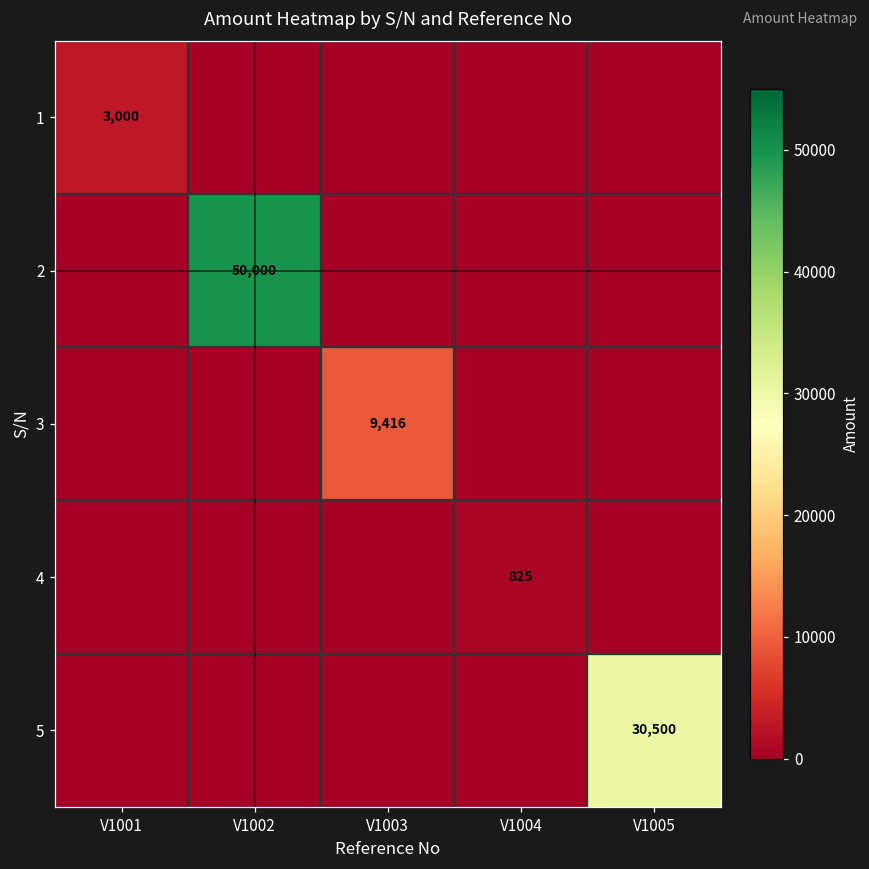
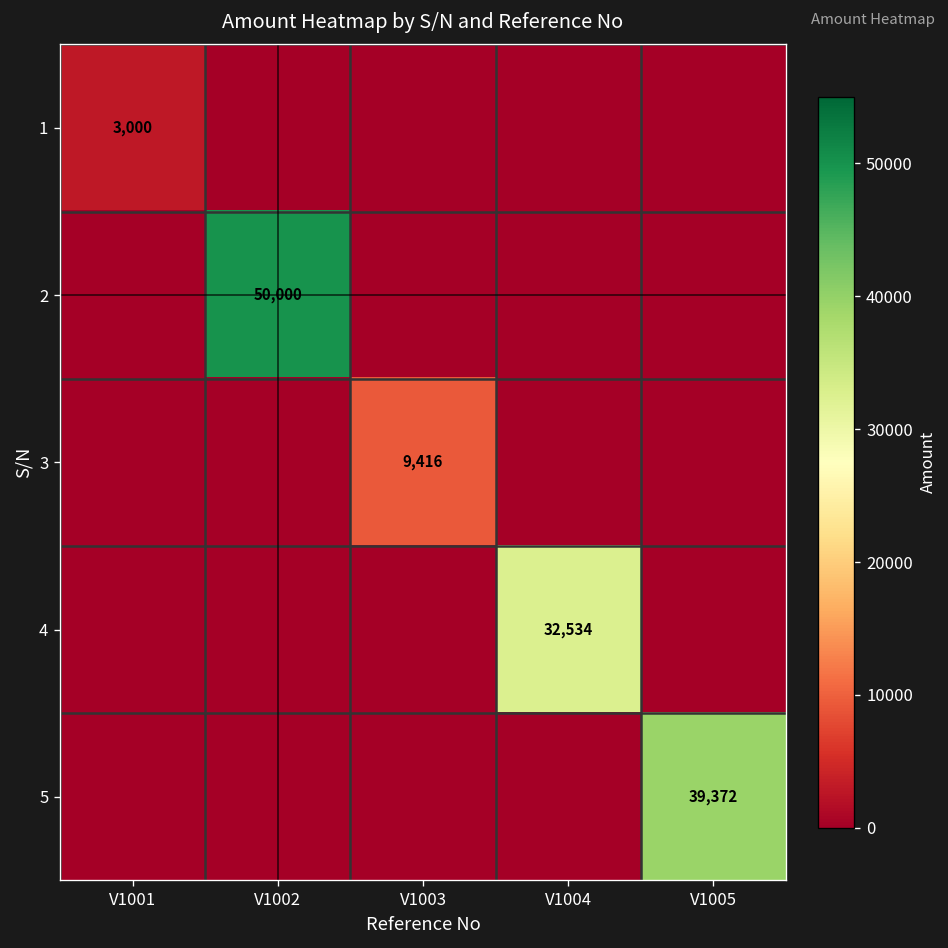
4, V1004: 825 -> 32,534
5, V1005: 30,500 -> 39,372
